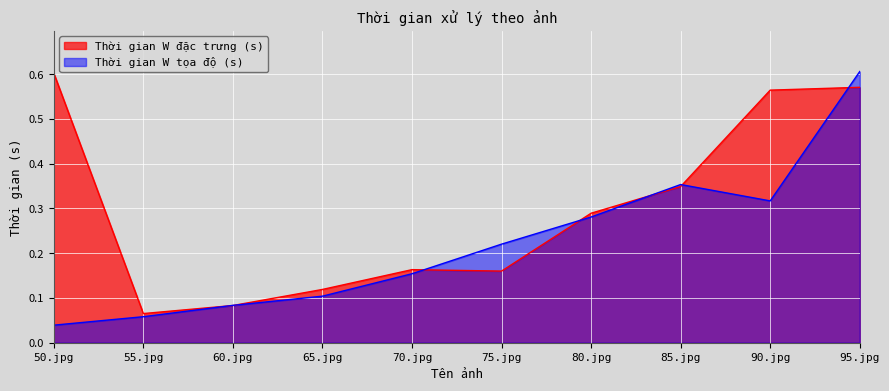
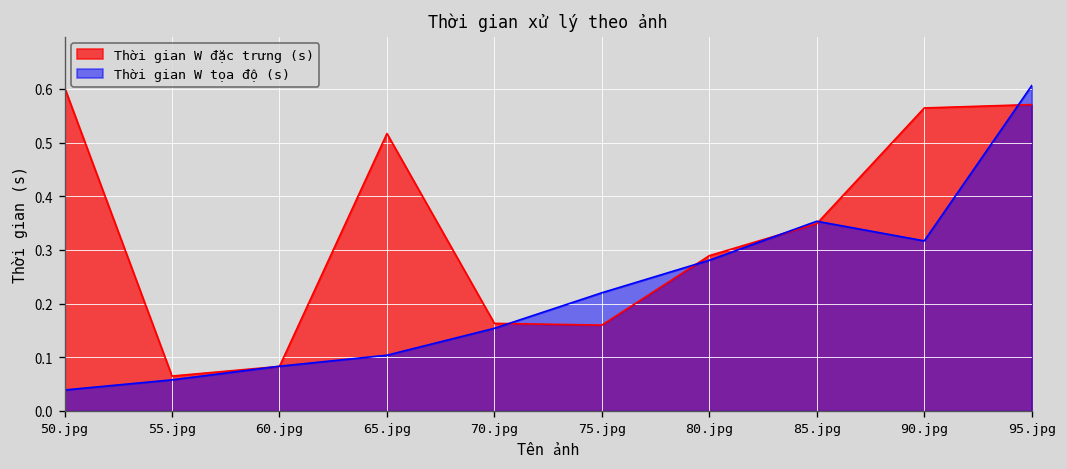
Thời gian W đặc trưng (s), 65.jpg: 0.12 -> 0.52
